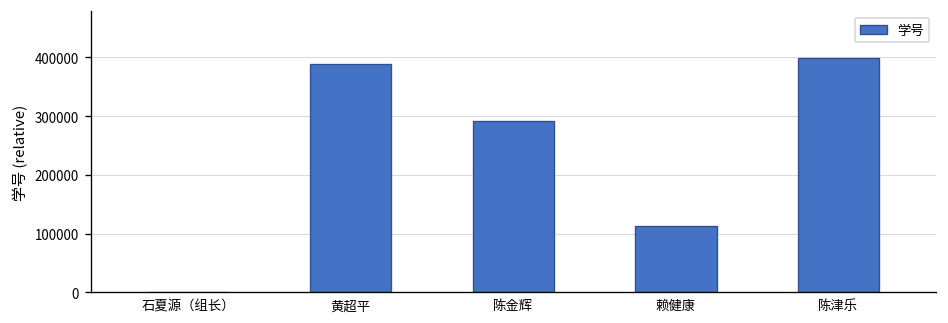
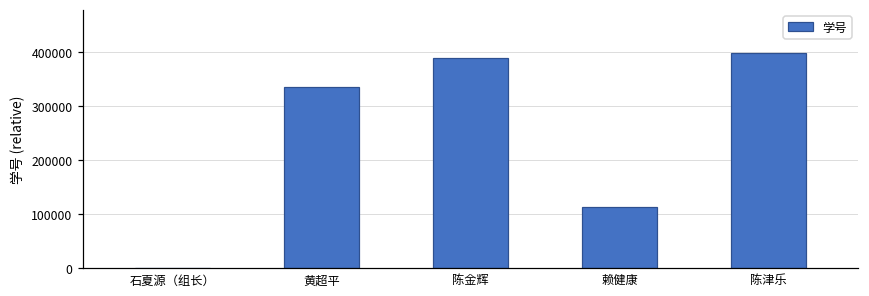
黄超平: 390000 -> 340000
陈金辉: 290000 -> 390000
